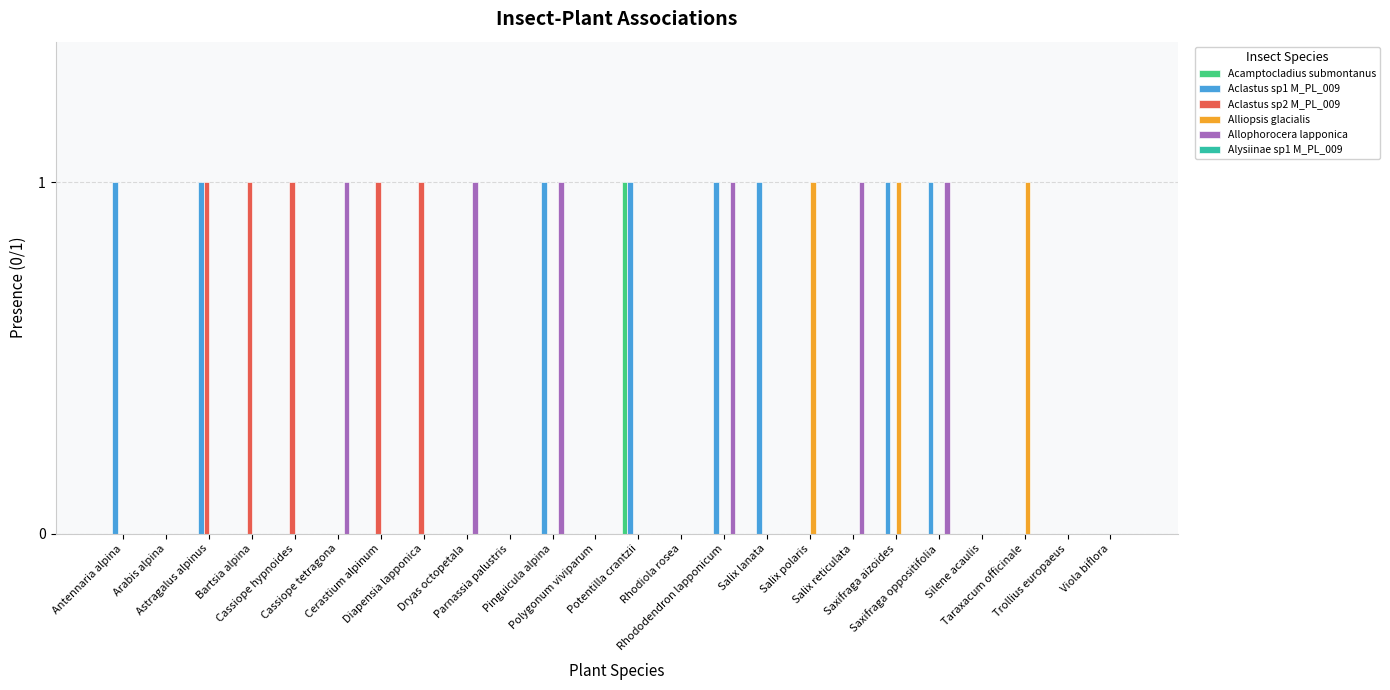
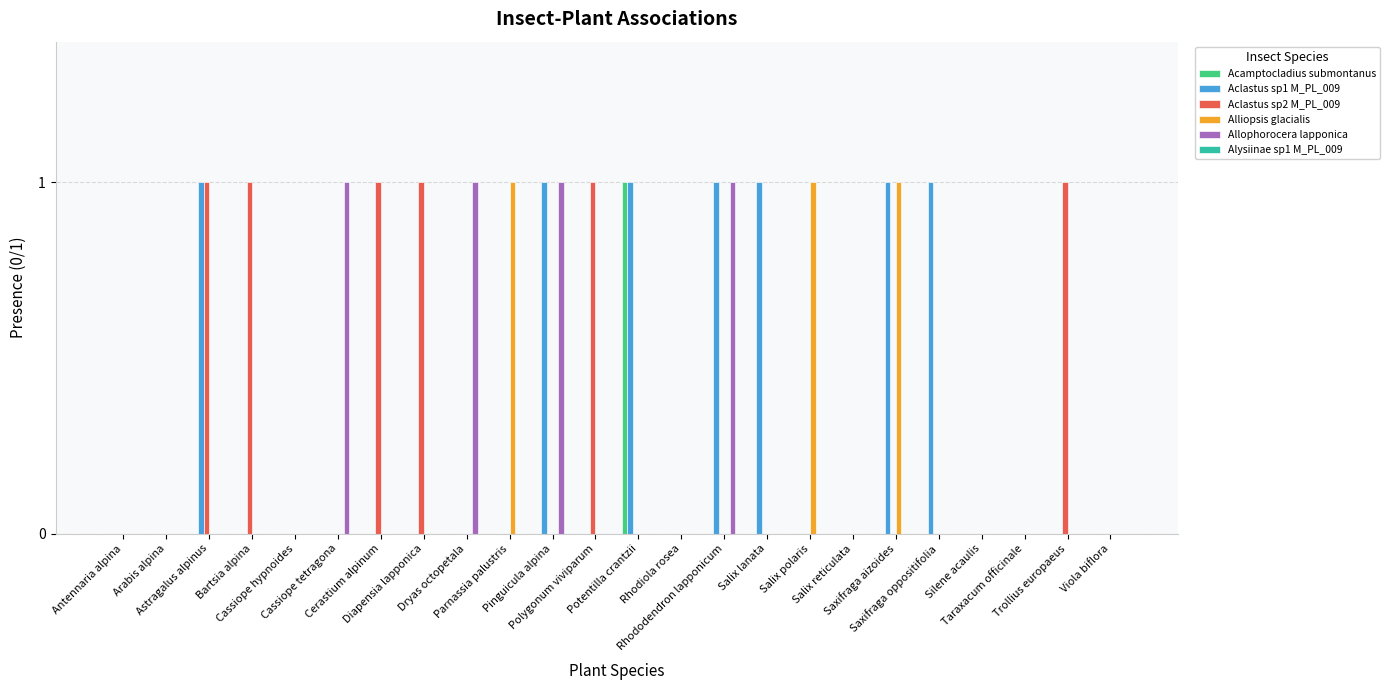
Aclastus sp1 M_PL_009, Antennaria alpina: 1 -> 0
Aclastus sp2 M_PL_009, Cassiope hypnoides: 1 -> 0
Alliopsis glacialis, Parnassia palustris: 0 -> 1
Aclastus sp2 M_PL_009, Polygonum viviparum: 0 -> 1
Allophorocera lapponica, Salix reticulata: 1 -> 0
Allophorocera lapponica, Saxifraga oppositifolia: 1 -> 0
Alliopsis glacialis, Taraxacum officinale: 1 -> 0
Aclastus sp2 M_PL_009, Trollius europaeus: 0 -> 1
